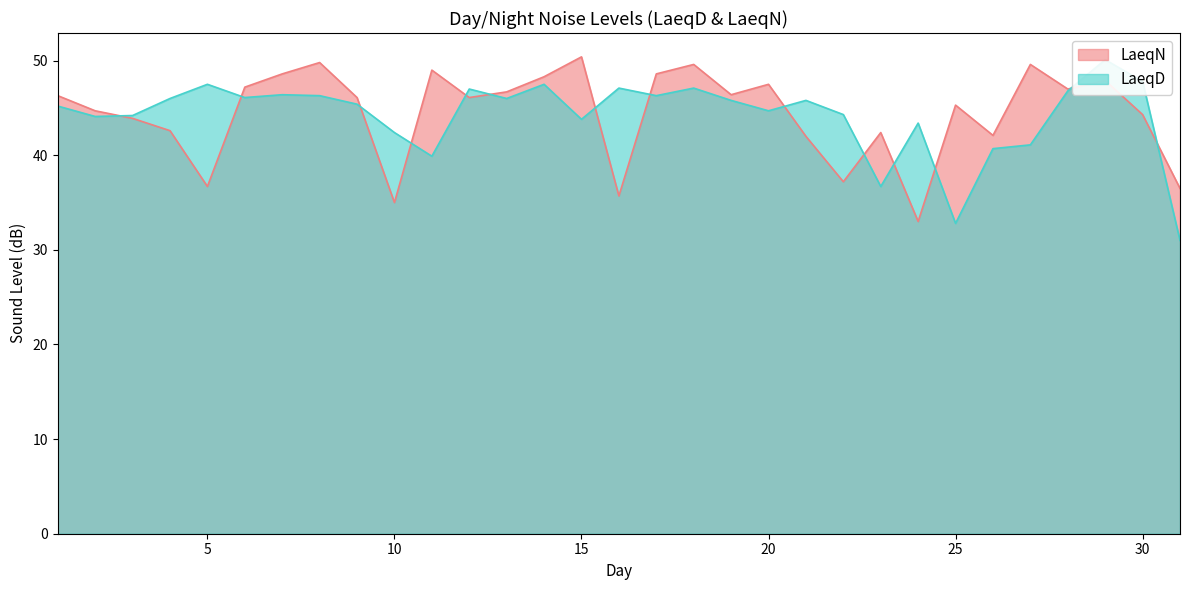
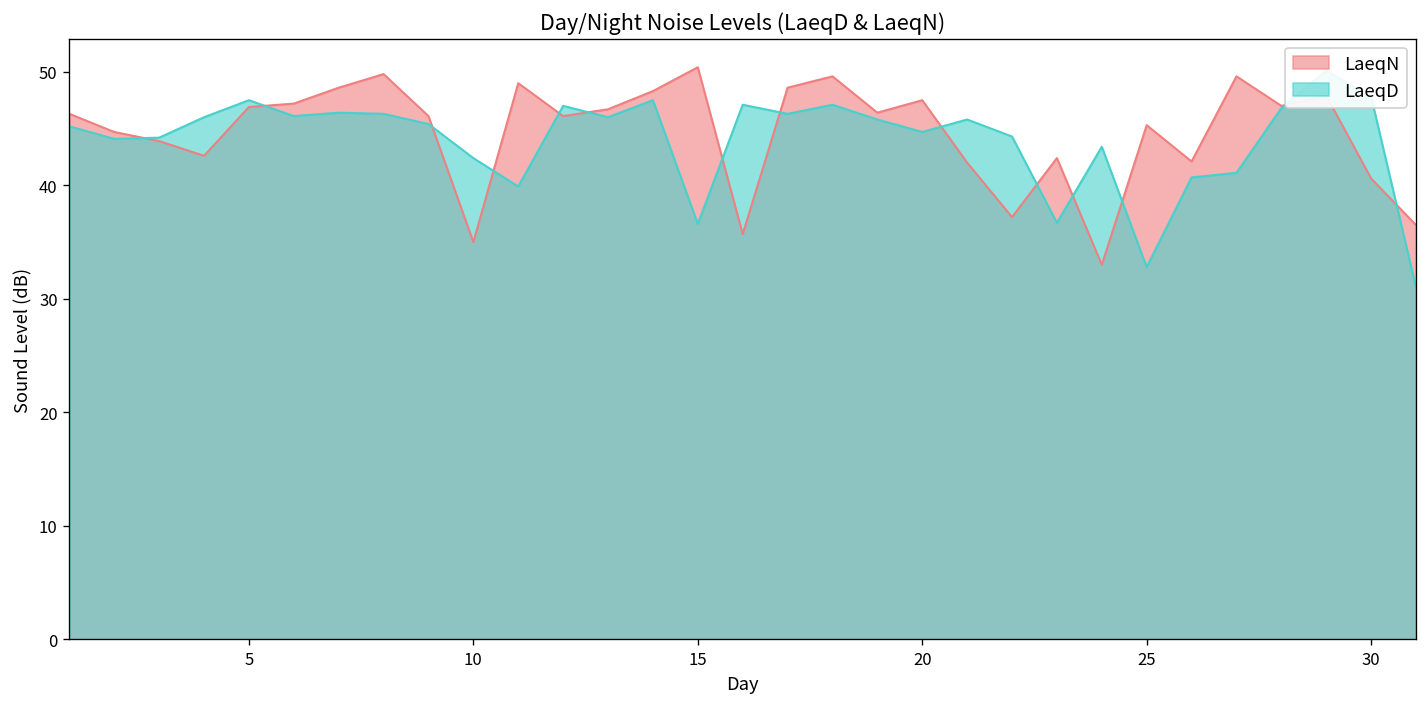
LaeqN, 5: 37 -> 47
LaeqD, 15: 44 -> 37
LaeqN, 30: 44 -> 41
